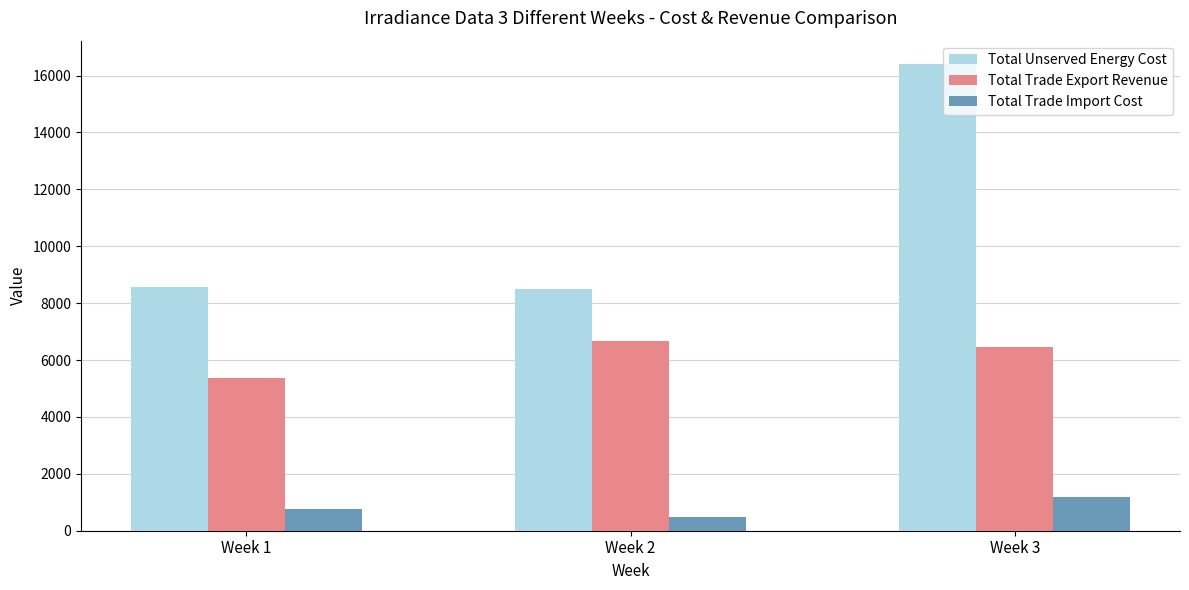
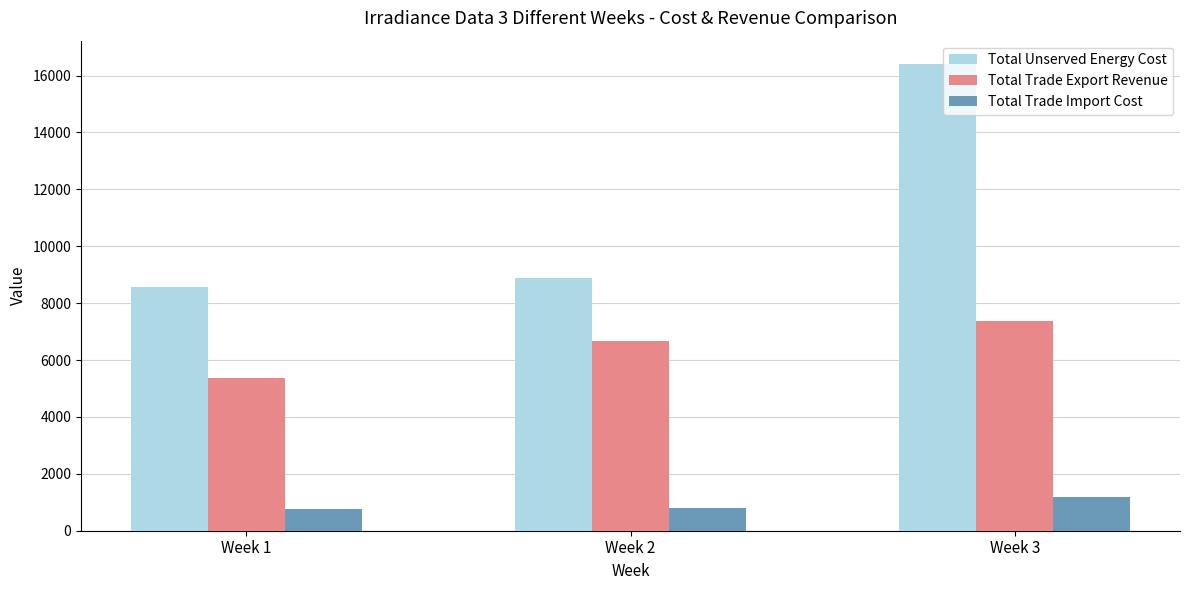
Total Unserved Energy Cost, Week 2: 8500 -> 8900
Total Trade Import Cost, Week 2: 500 -> 800
Total Trade Export Revenue, Week 3: 6500 -> 7400
